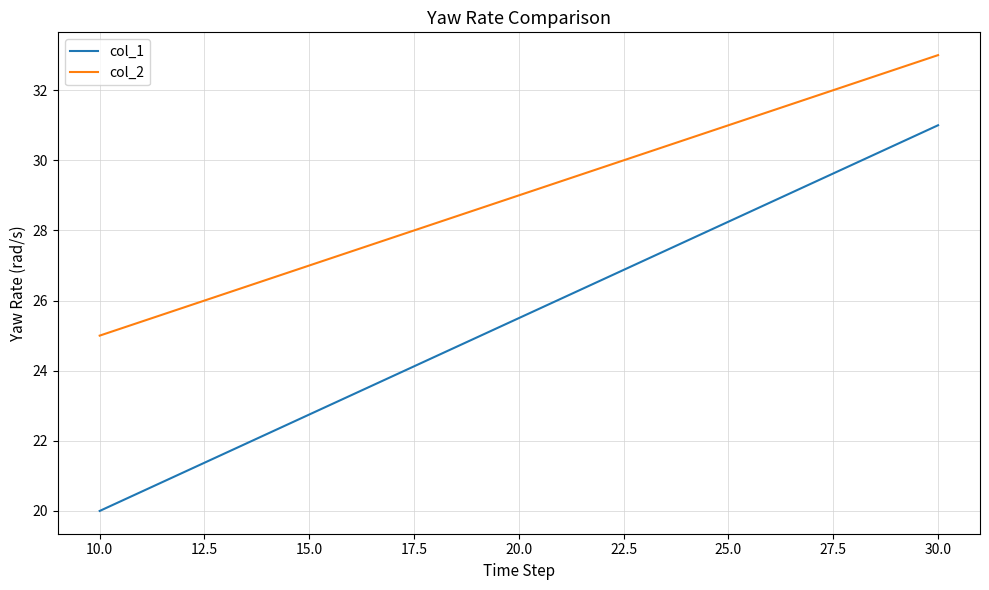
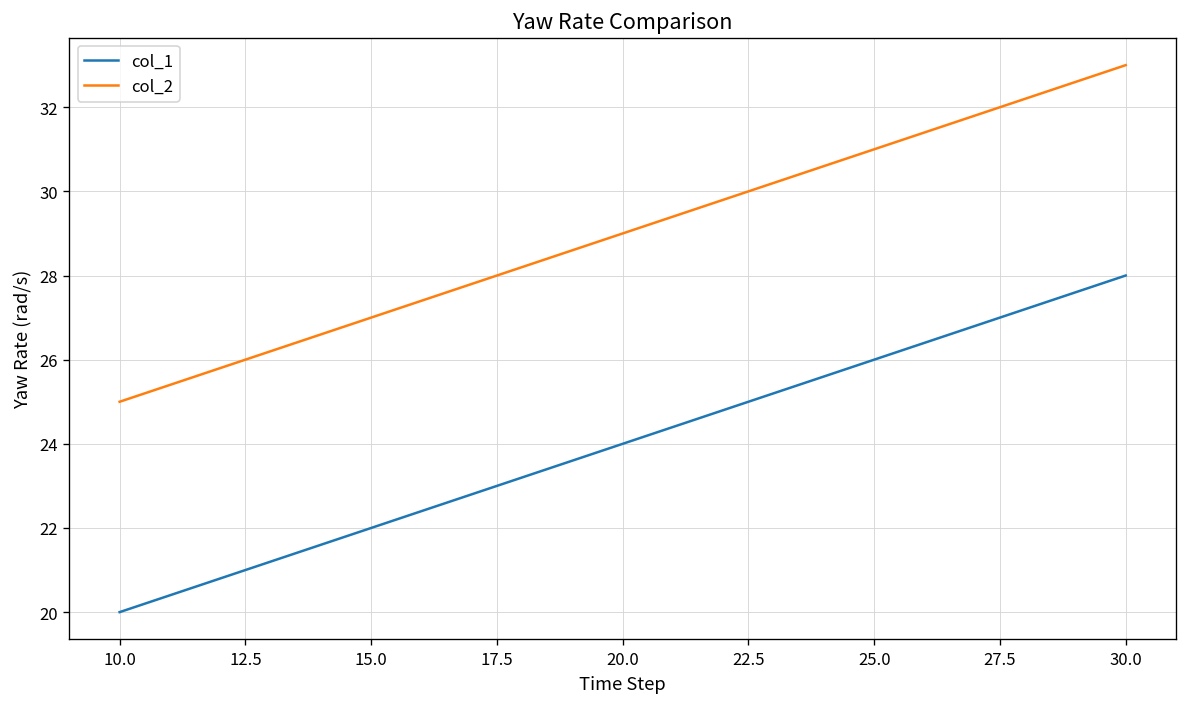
col_1, 30.0: 31 -> 28
